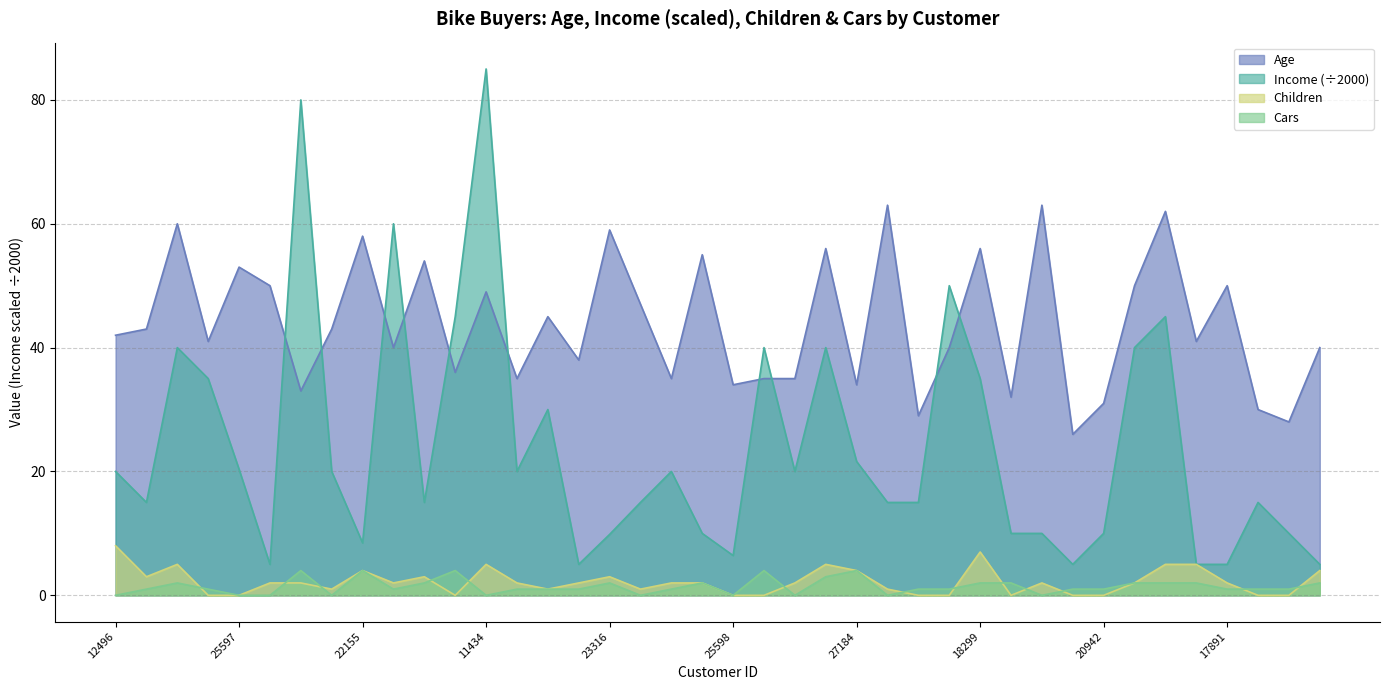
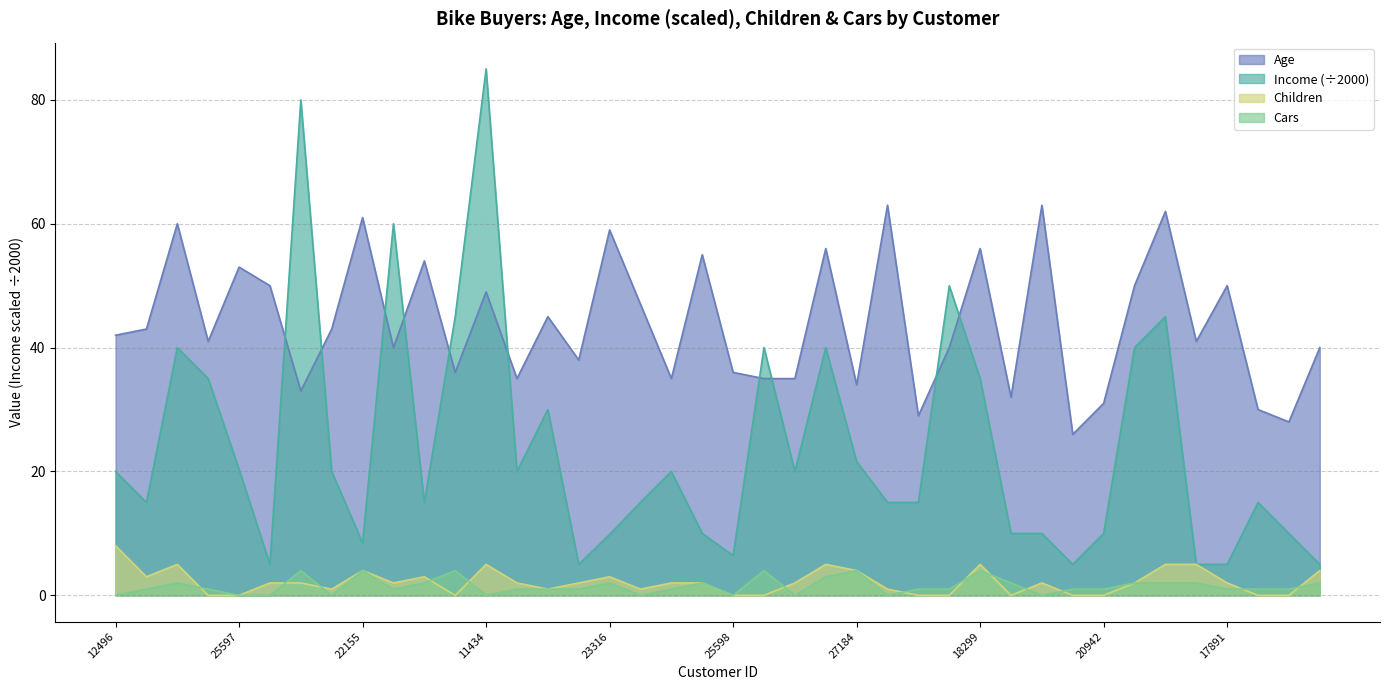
Age, 22155: 58 -> 61
Age, 25598: 34 -> 36
Children, 18299: 7 -> 5
Cars, 18299: 2 -> 4
